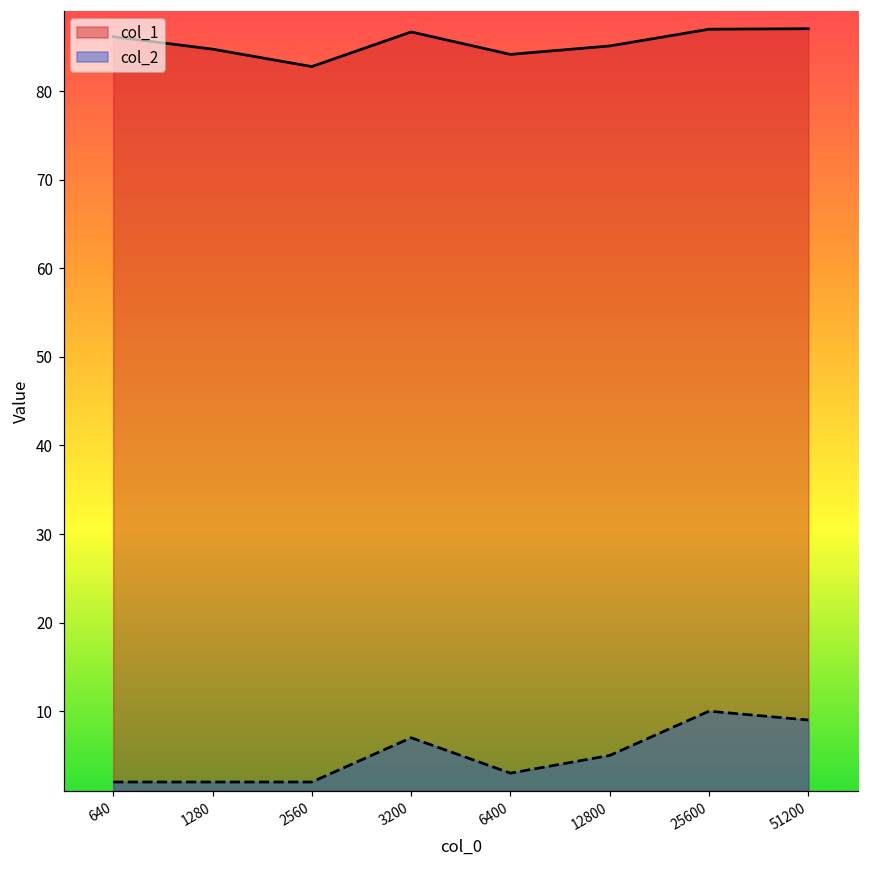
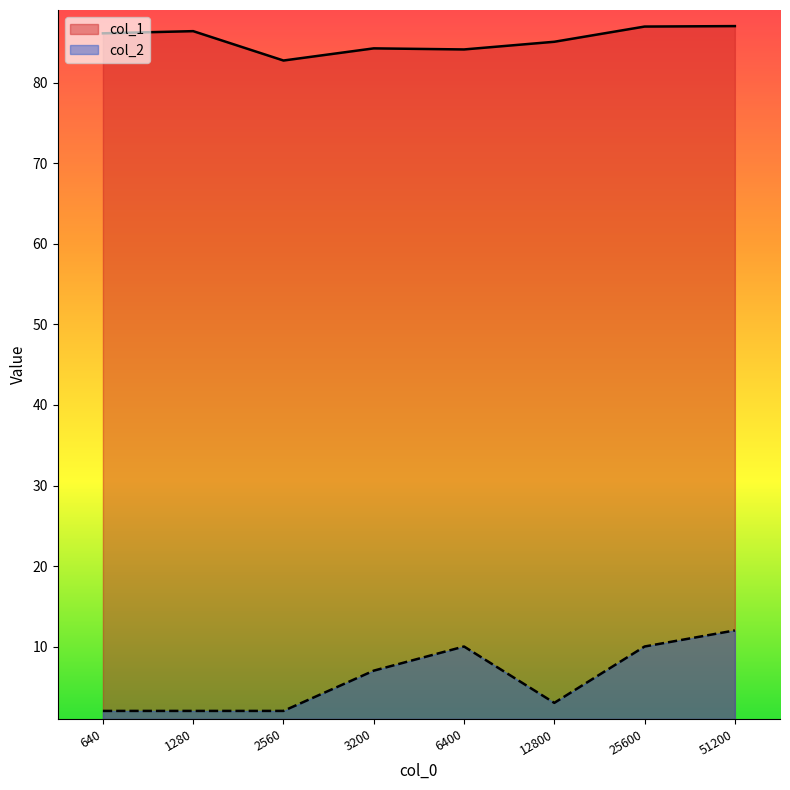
col_1, 1280: 85 -> 86
col_1, 3200: 87 -> 84
col_2, 6400: 3 -> 10
col_2, 12800: 5 -> 3
col_2, 51200: 9 -> 12
